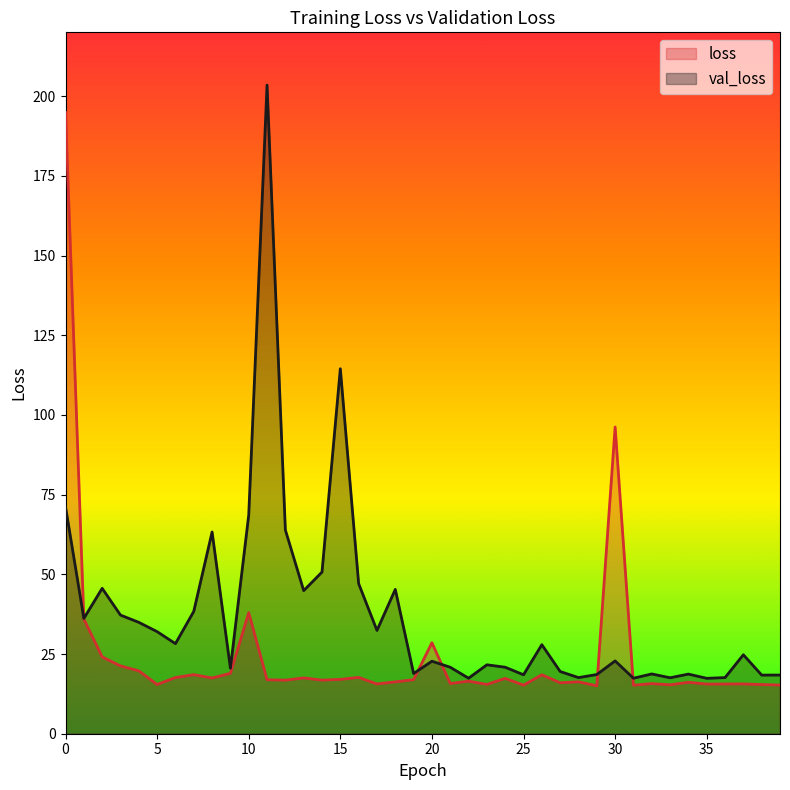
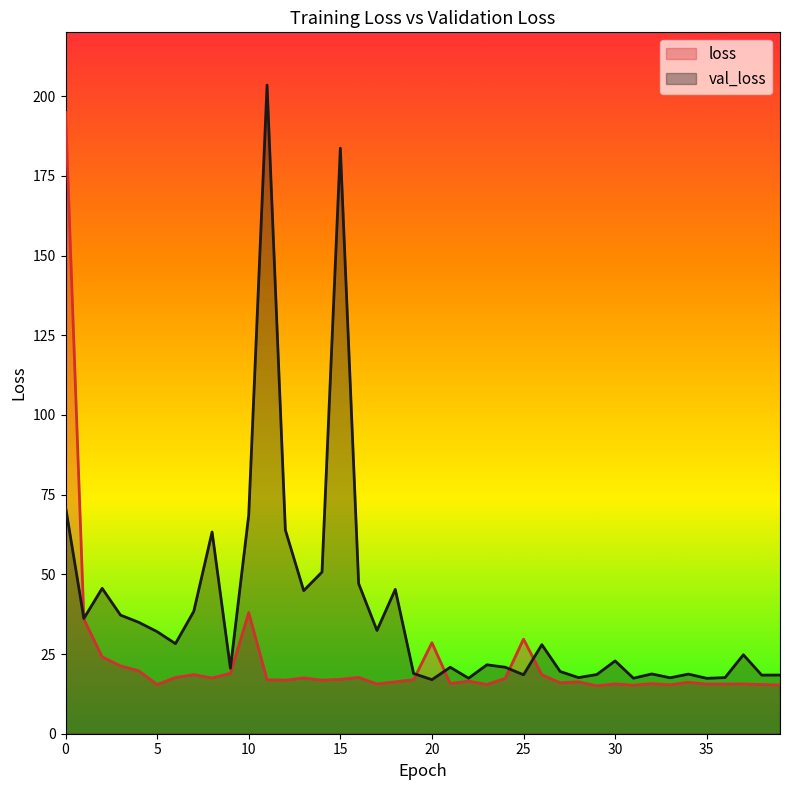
val_loss, 15: 114 -> 184
val_loss, 20: 23 -> 17
loss, 25: 15 -> 30
loss, 30: 96 -> 16
